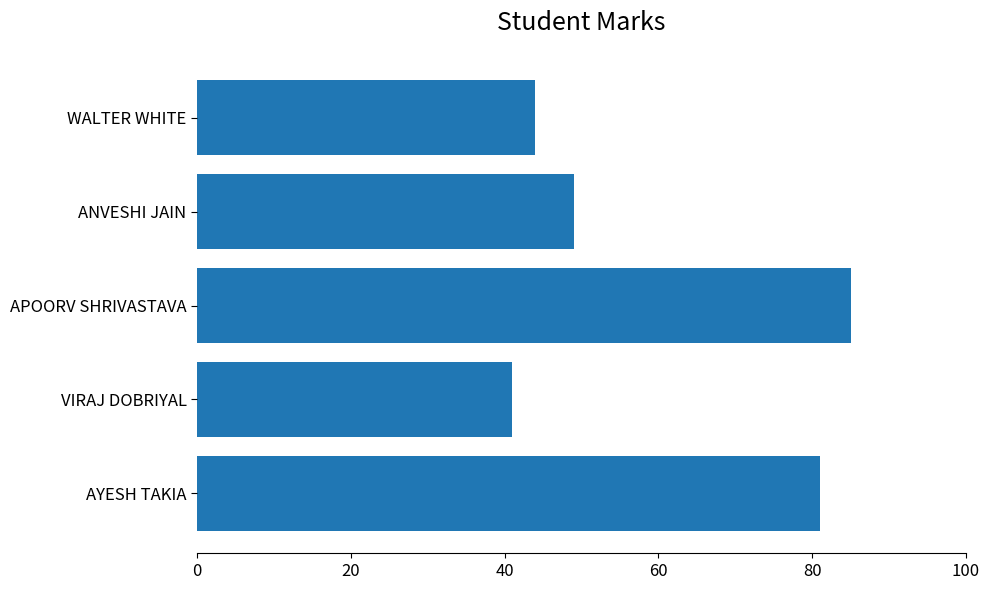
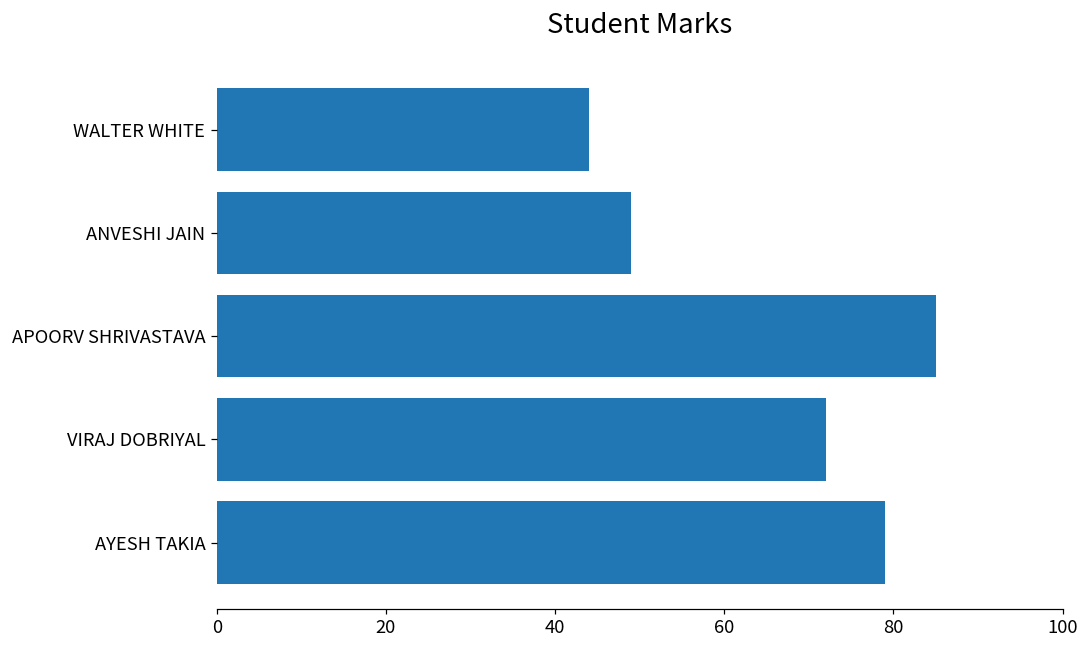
VIRAJ DOBRIYAL: 41 -> 72
AYESH TAKIA: 81 -> 79
